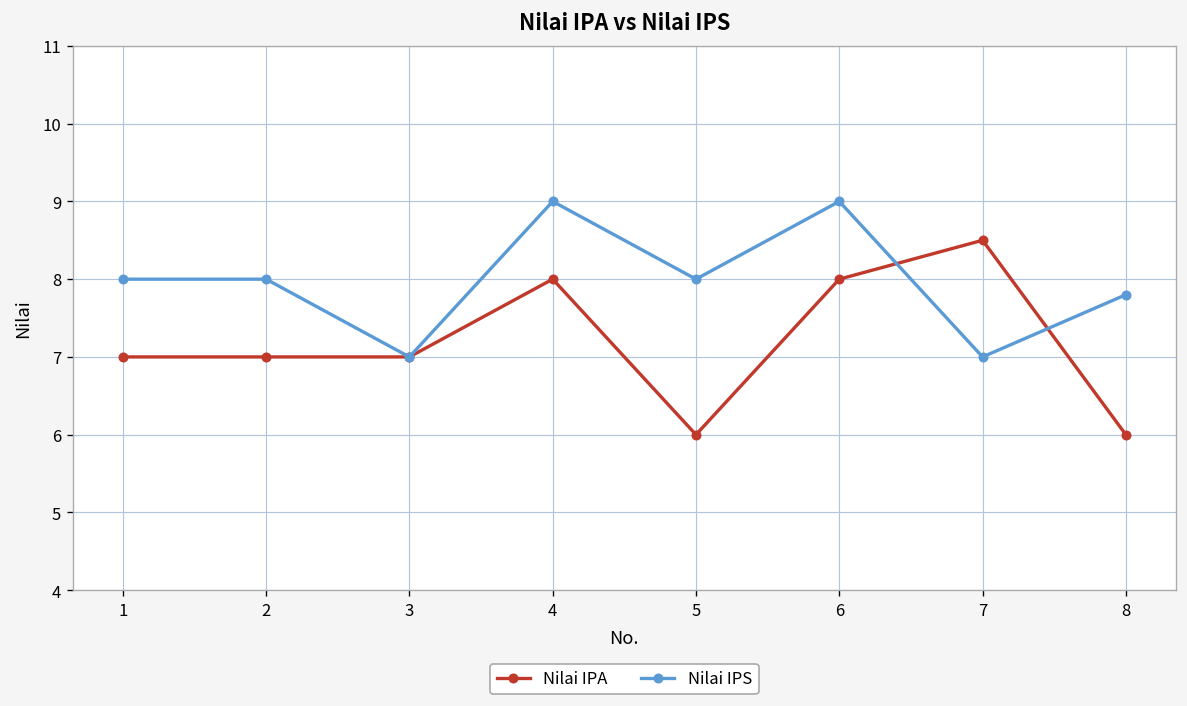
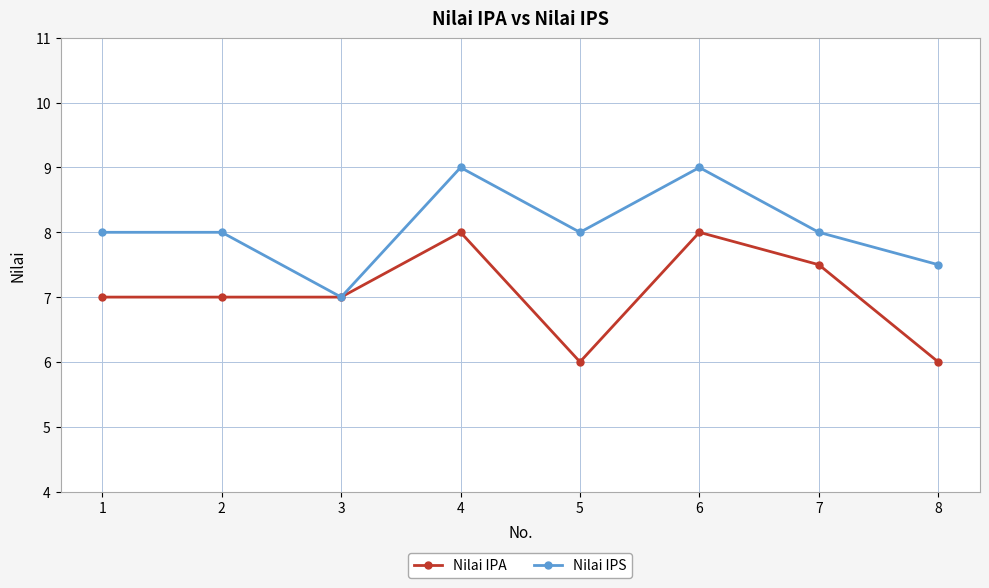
Nilai IPA, 7: 8.5 -> 7.5
Nilai IPS, 7: 7 -> 8
Nilai IPS, 8: 7.8 -> 7.5
